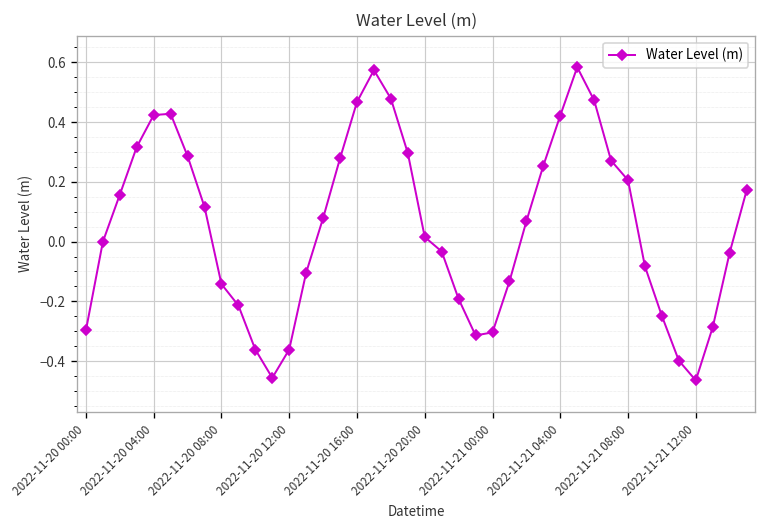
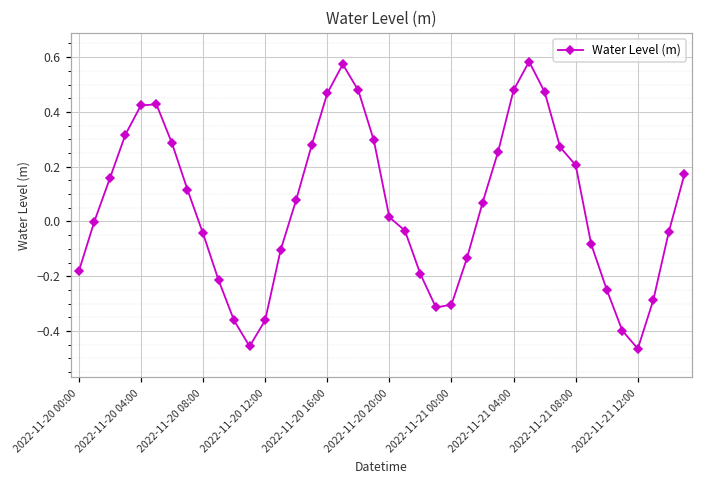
2022-11-20 00:00: -0.30 -> -0.18
2022-11-20 08:00: -0.14 -> -0.04
2022-11-21 04:00: 0.42 -> 0.48
